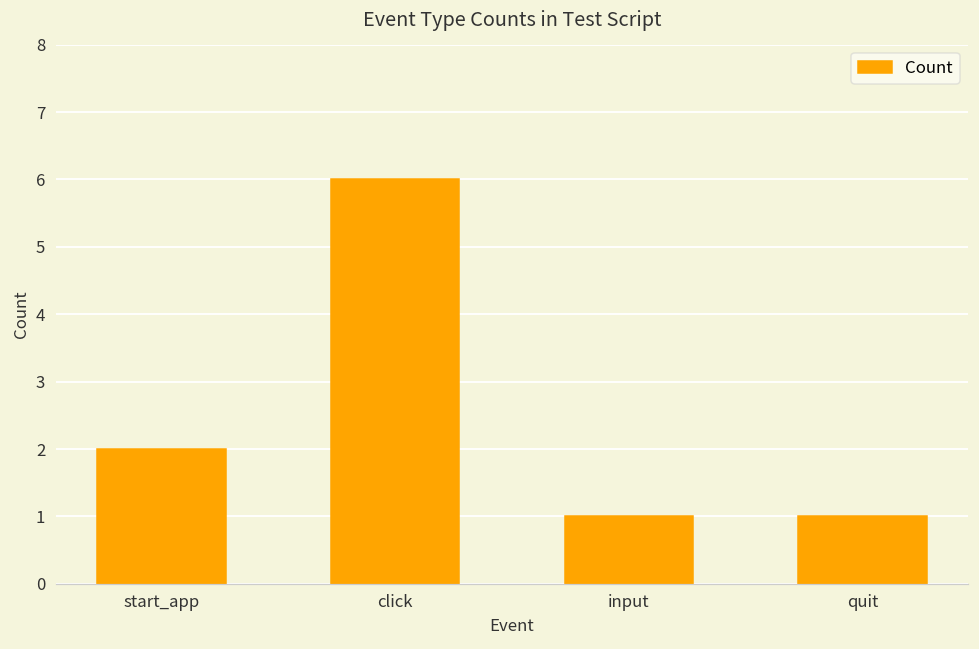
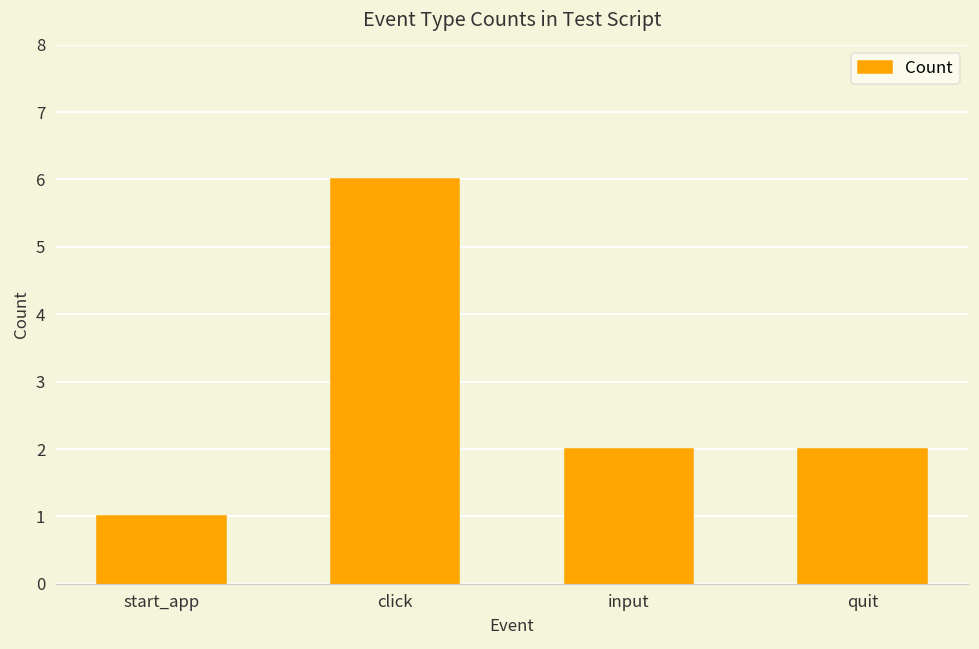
start_app: 2 -> 1
input: 1 -> 2
quit: 1 -> 2
